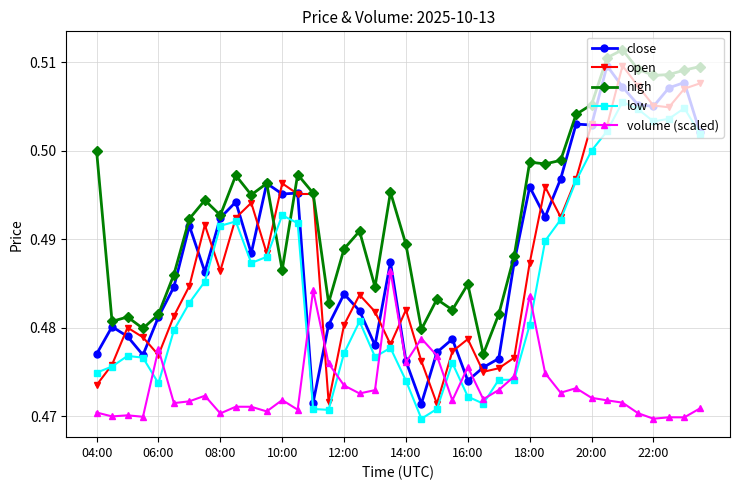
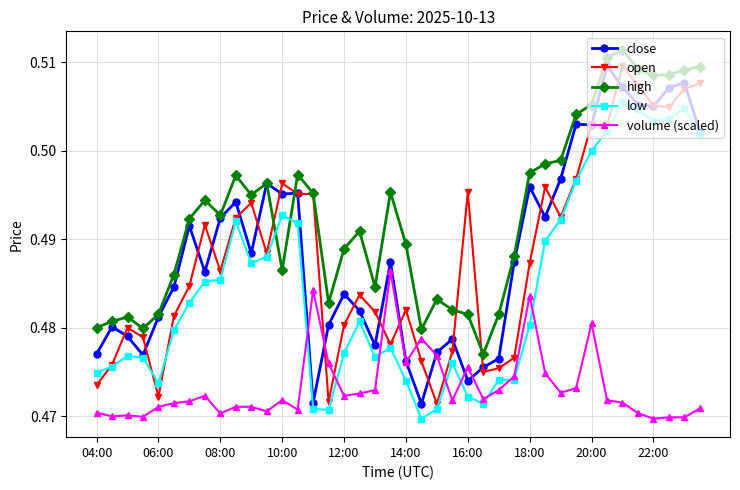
high, 04:00: 0.50 -> 0.48
open, 06:00: 0.477 -> 0.472
volume (scaled), 06:00: 0.478 -> 0.471
low, 08:00: 0.492 -> 0.485
volume (scaled), 12:00: 0.473 -> 0.472
open, 16:00: 0.479 -> 0.495
high, 16:00: 0.485 -> 0.482
high, 18:00: 0.499 -> 0.498
volume (scaled), 20:00: 0.472 -> 0.480
